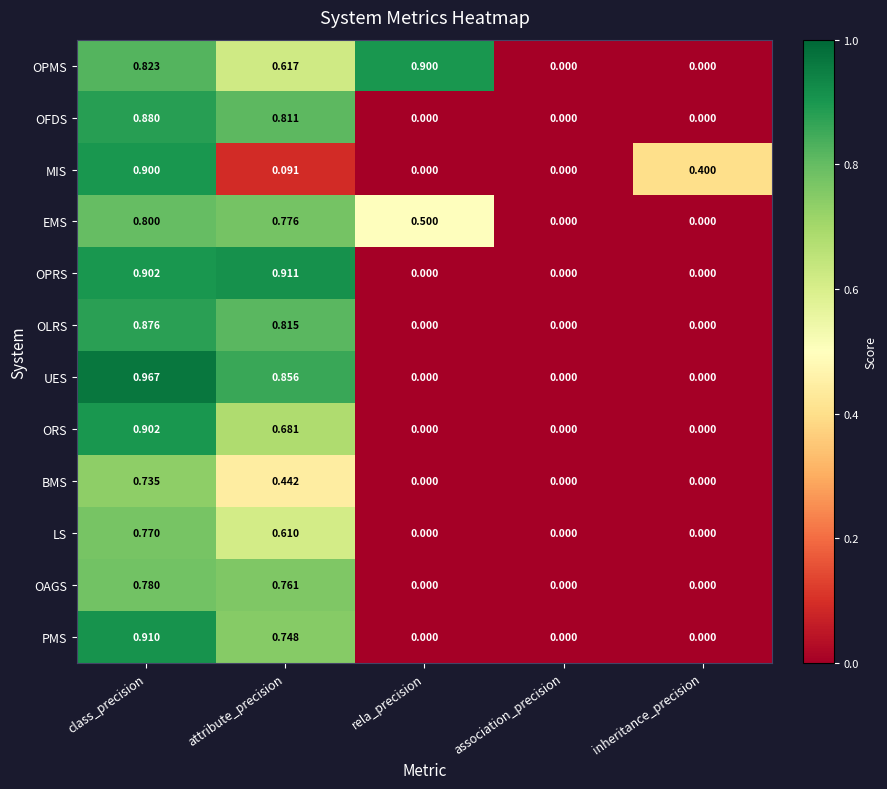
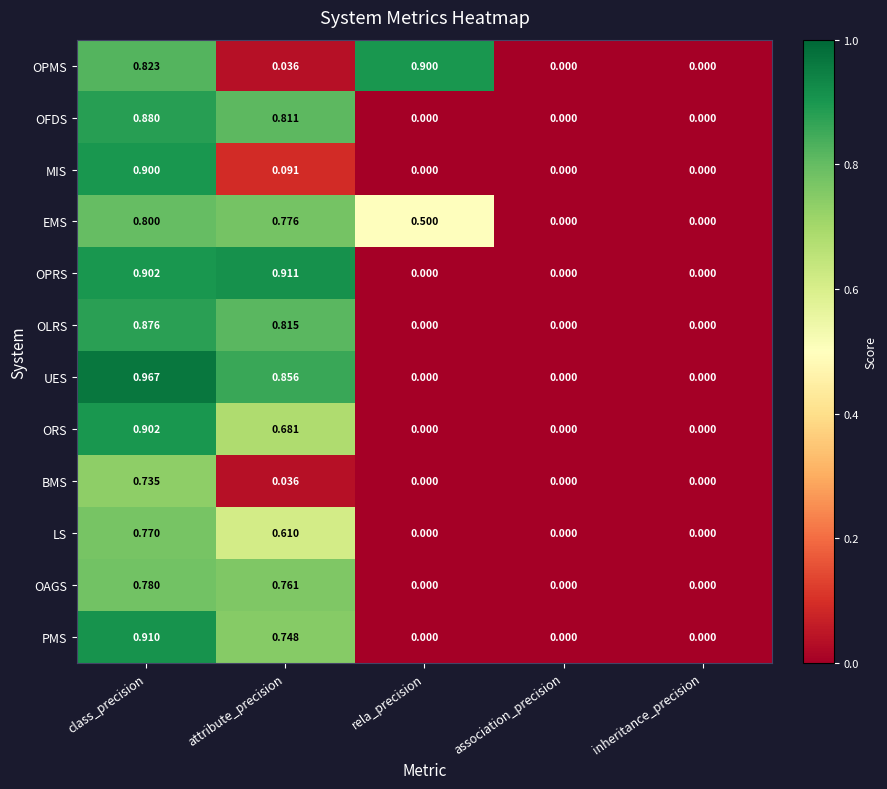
OPMS, attribute_precision: 0.617 -> 0.036
MIS, inheritance_precision: 0.400 -> 0.000
BMS, attribute_precision: 0.442 -> 0.036
